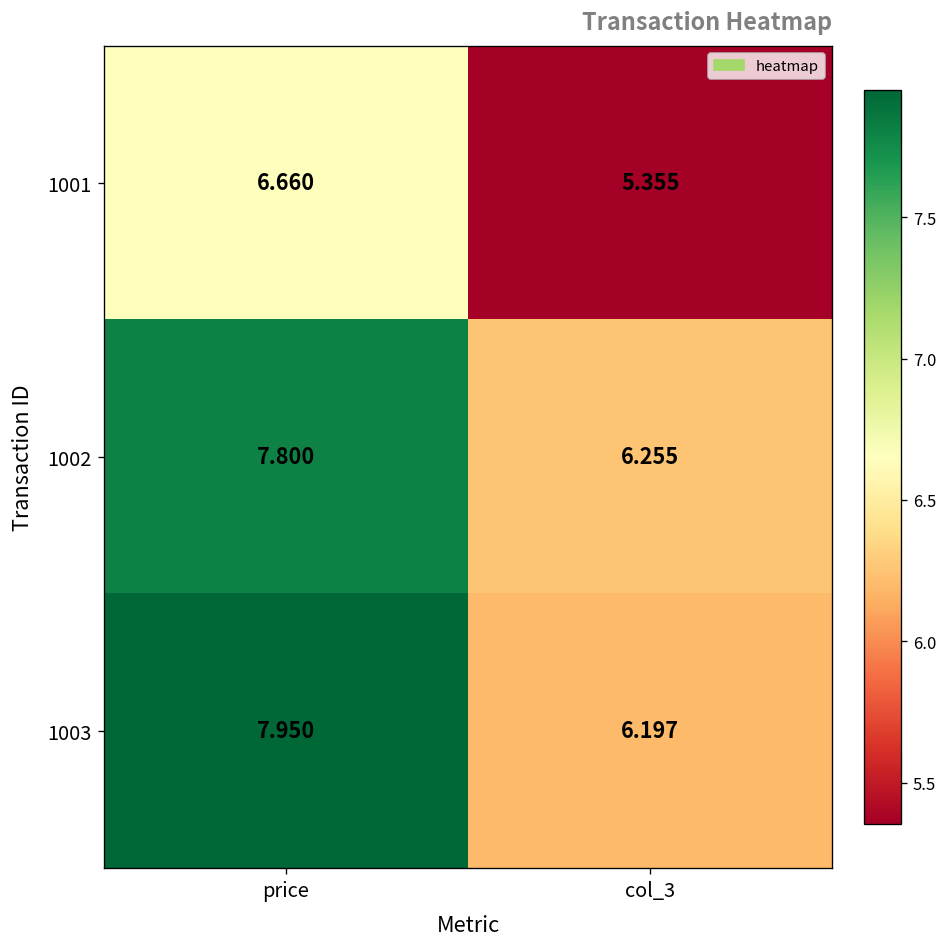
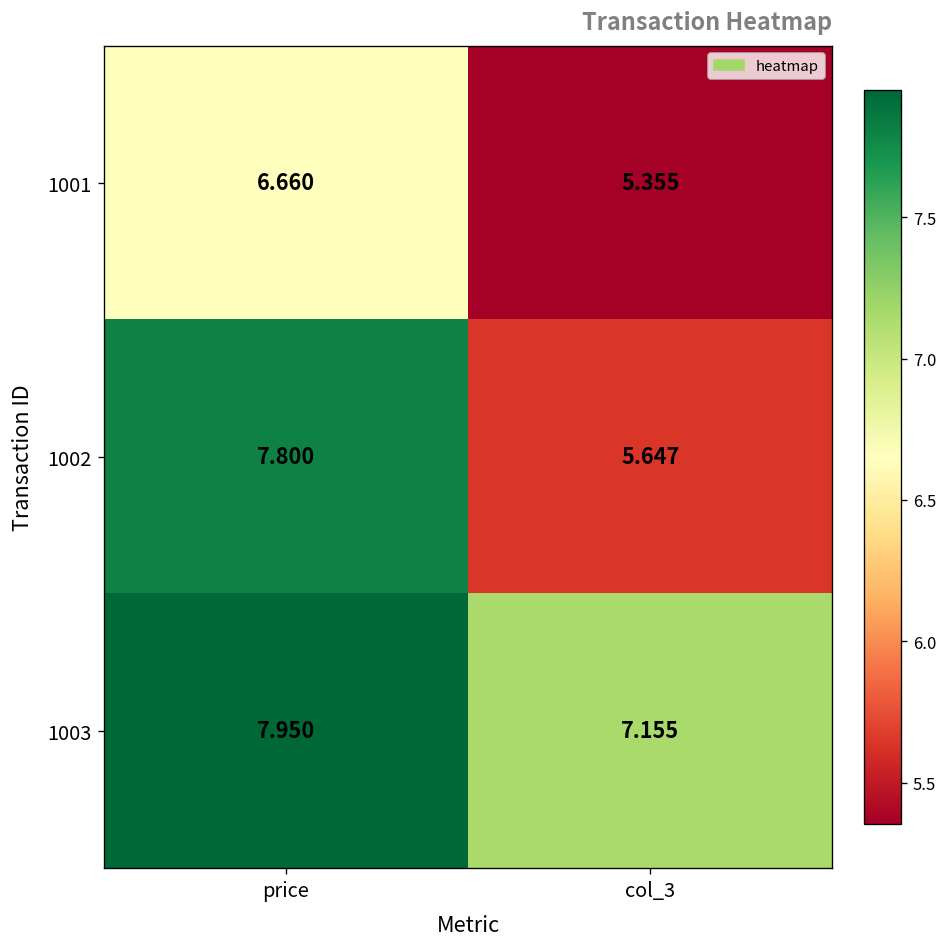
1002, col_3: 6.255 -> 5.647
1003, col_3: 6.197 -> 7.155
